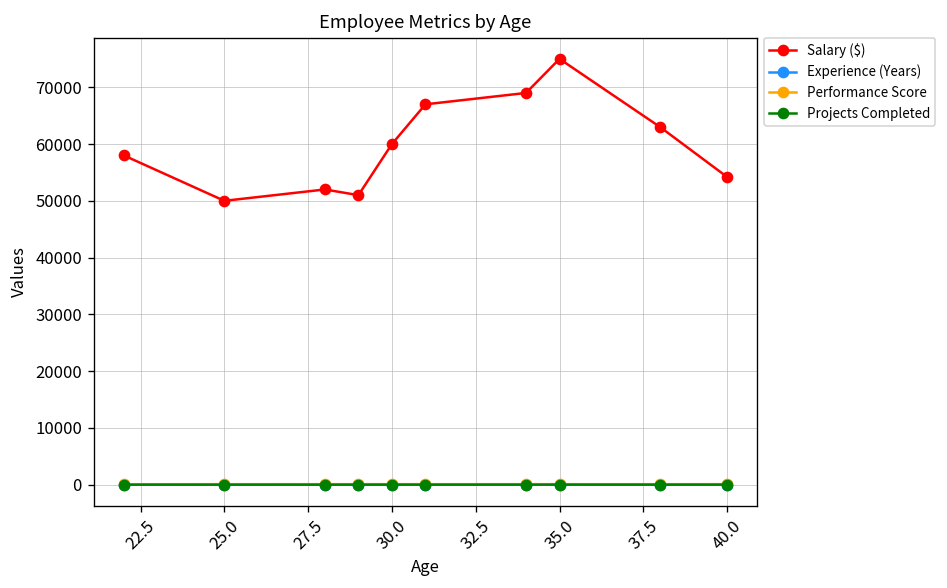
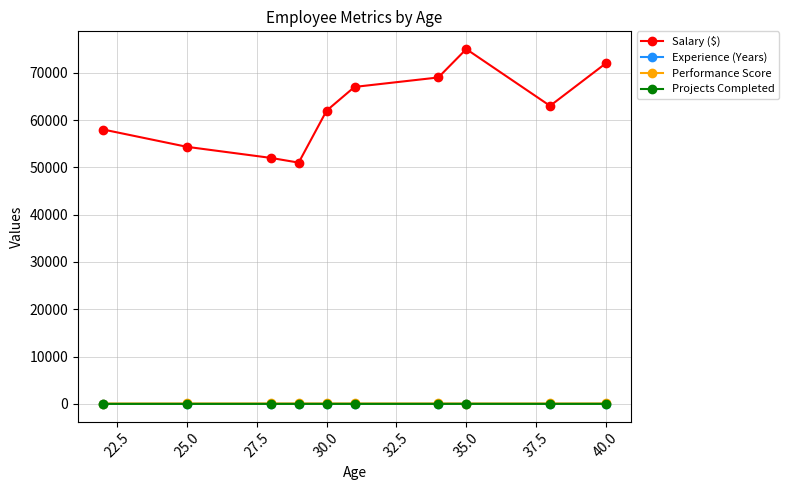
Salary ($), 25.0: 50000 -> 54000
Salary ($), 30.0: 60000 -> 62000
Salary ($), 40.0: 54000 -> 72000
